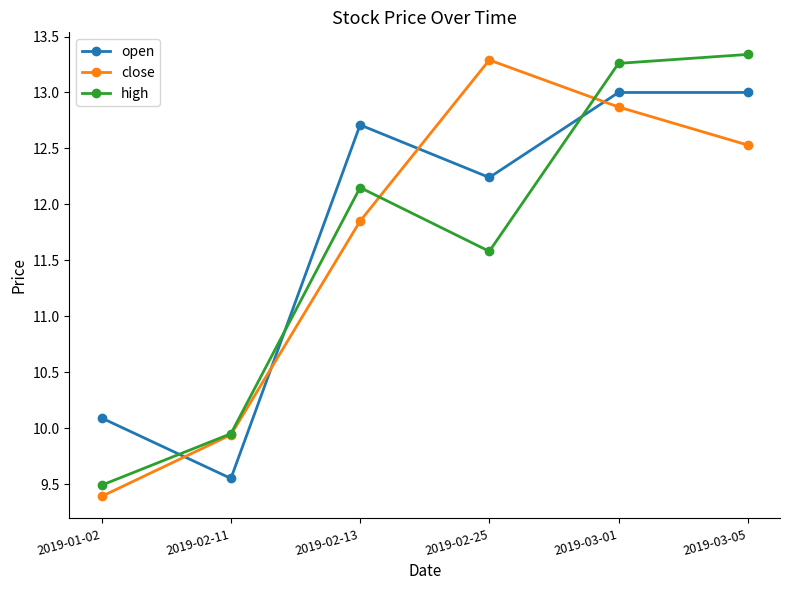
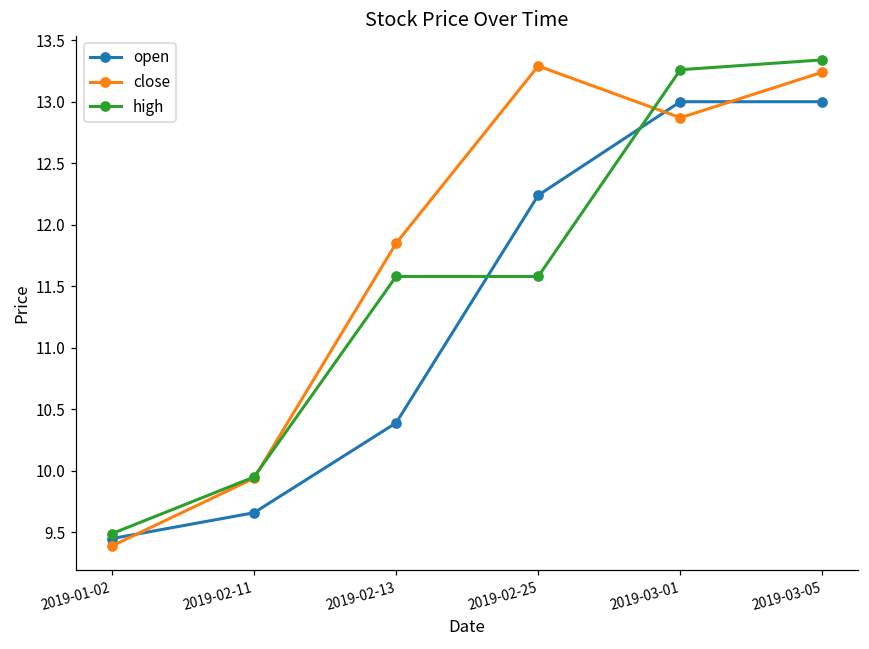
open, 2019-01-02: 10.09 -> 9.45
open, 2019-02-11: 9.55 -> 9.66
open, 2019-02-13: 12.71 -> 10.39
high, 2019-02-13: 12.15 -> 11.58
close, 2019-03-05: 12.53 -> 13.24
